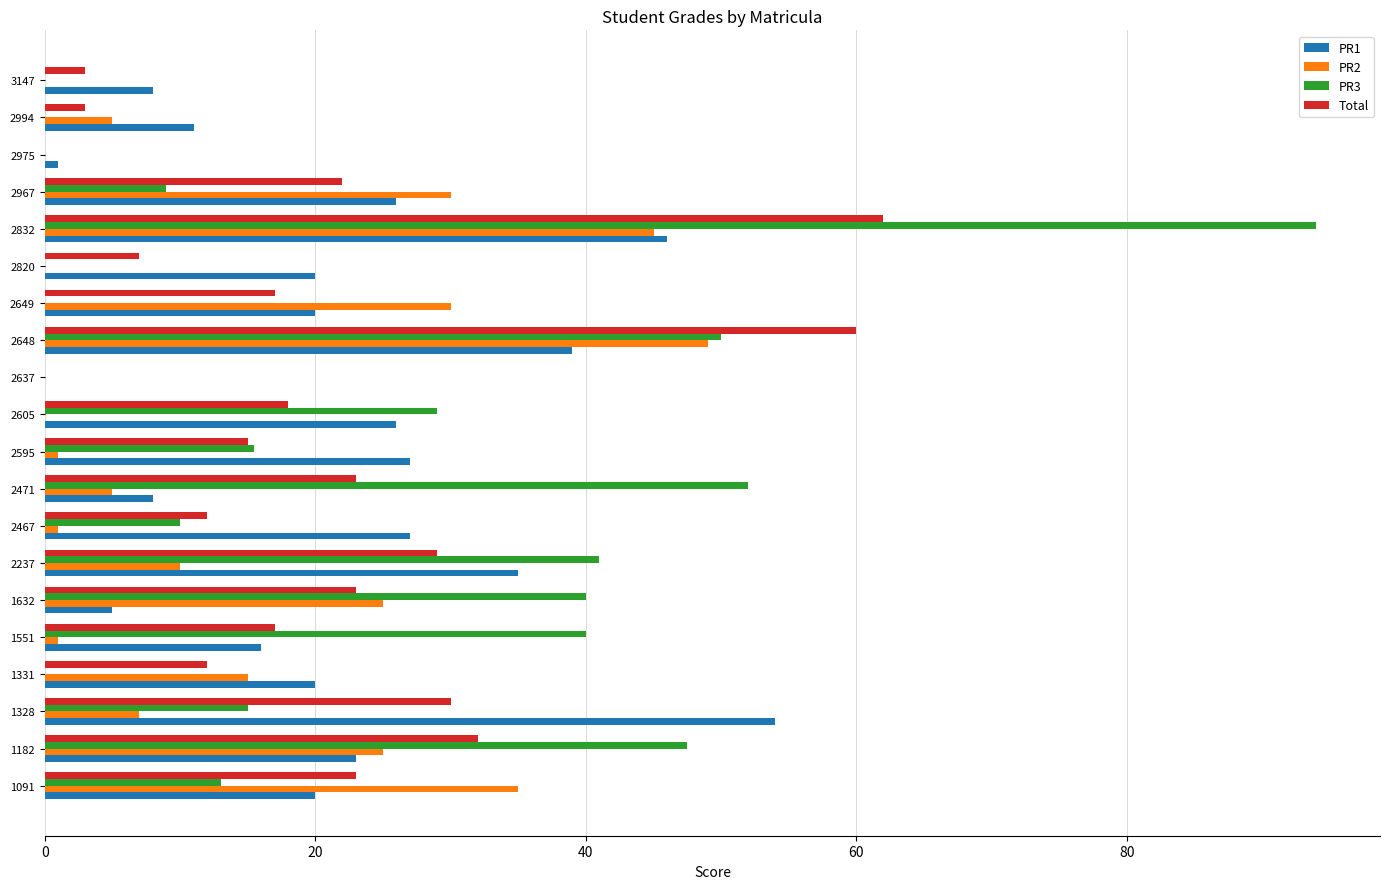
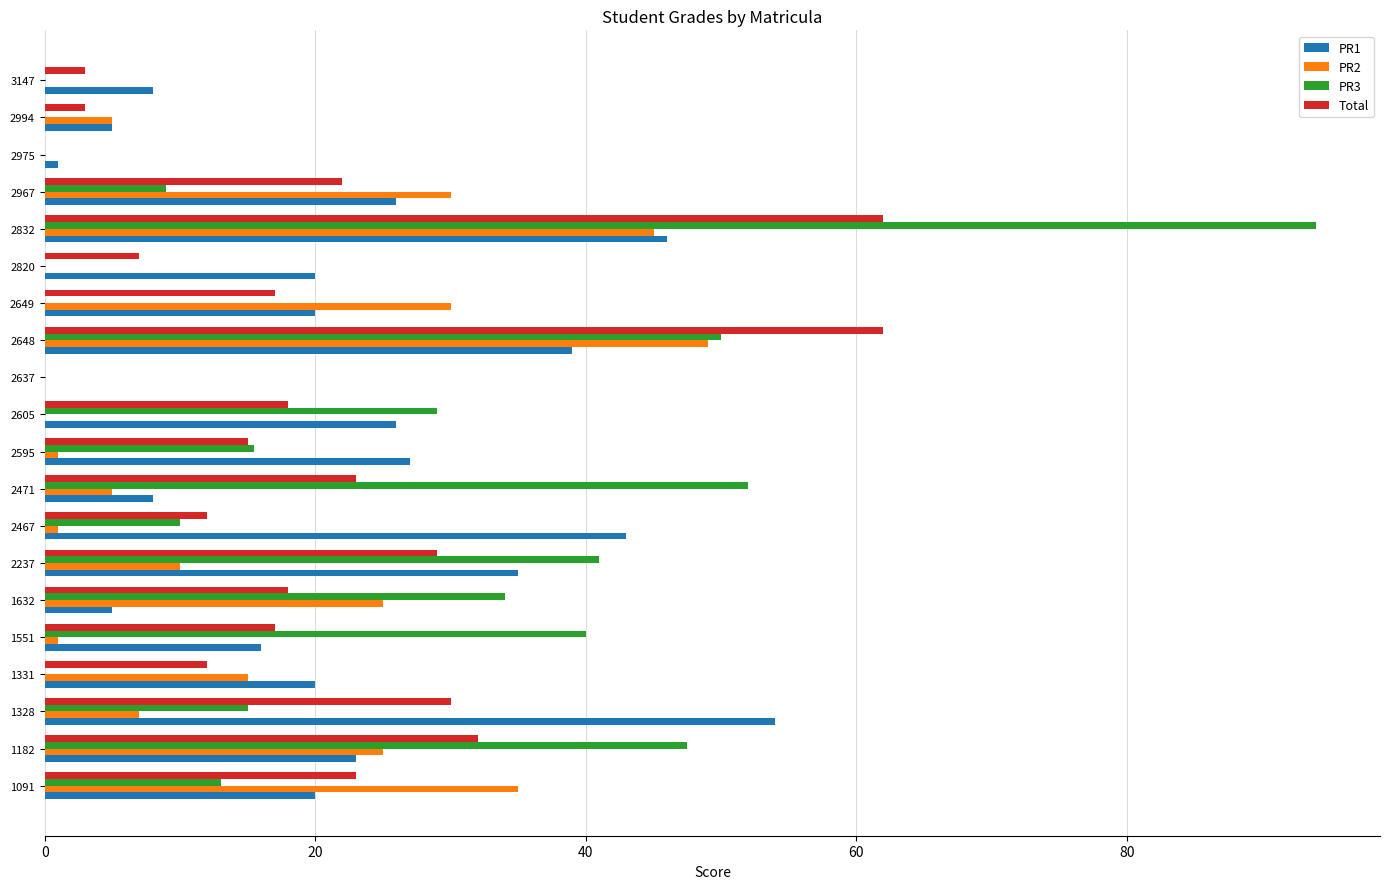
PR1, 2994: 11 -> 5
Total, 2648: 60 -> 62
PR1, 2467: 27 -> 43
Total, 1632: 23 -> 18
PR3, 1632: 40 -> 34
